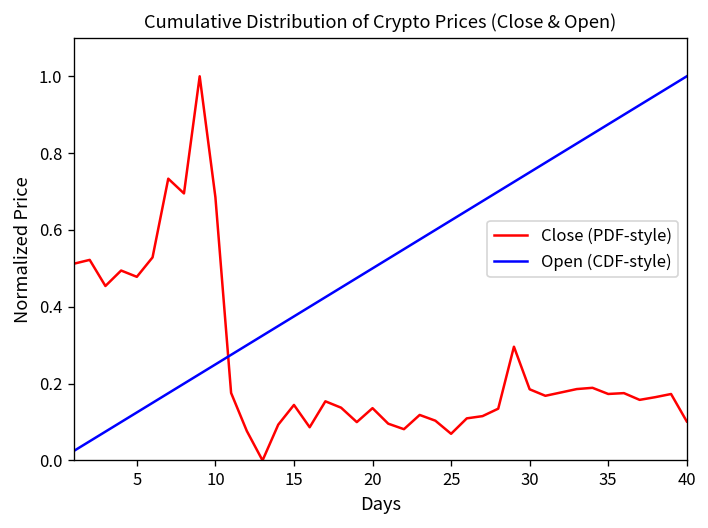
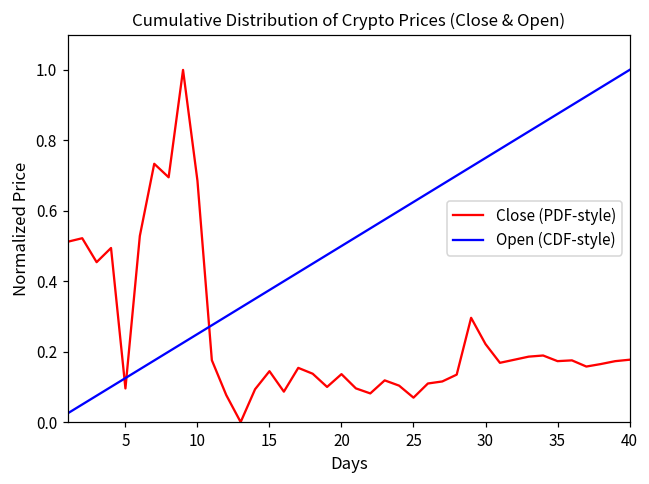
Close (PDF-style), 5: 0.48 -> 0.10
Close (PDF-style), 30: 0.19 -> 0.22
Close (PDF-style), 40: 0.10 -> 0.18
